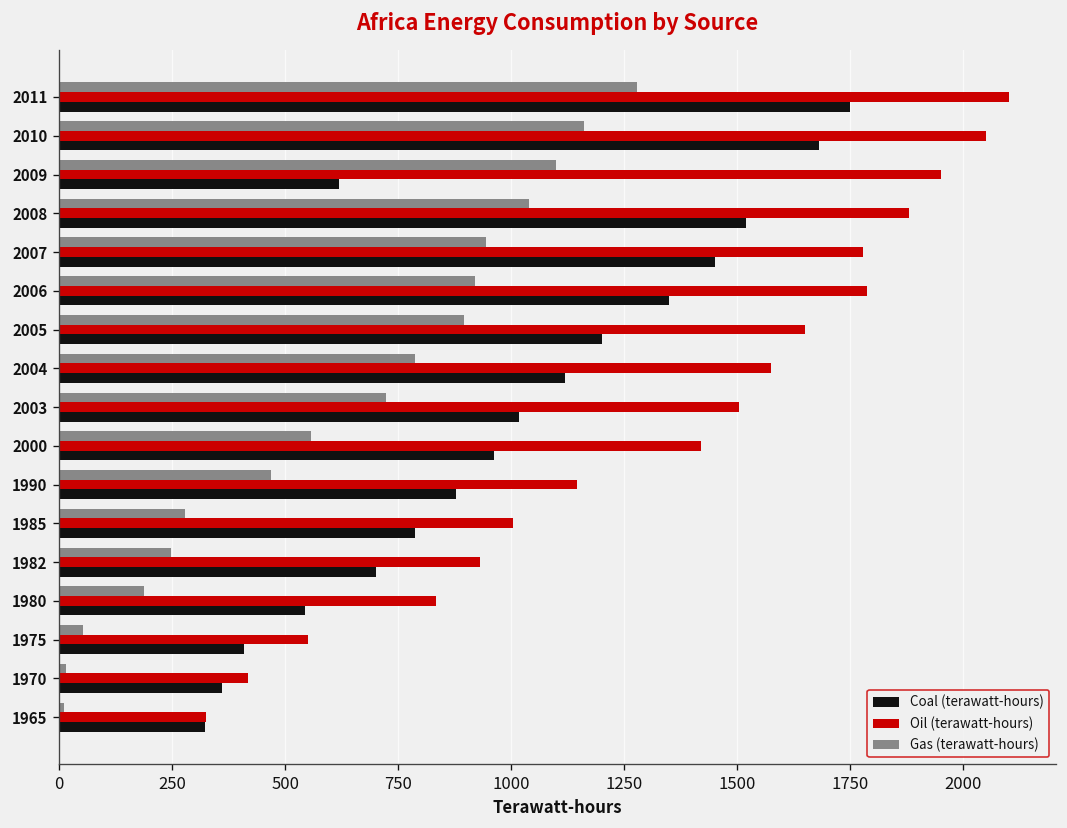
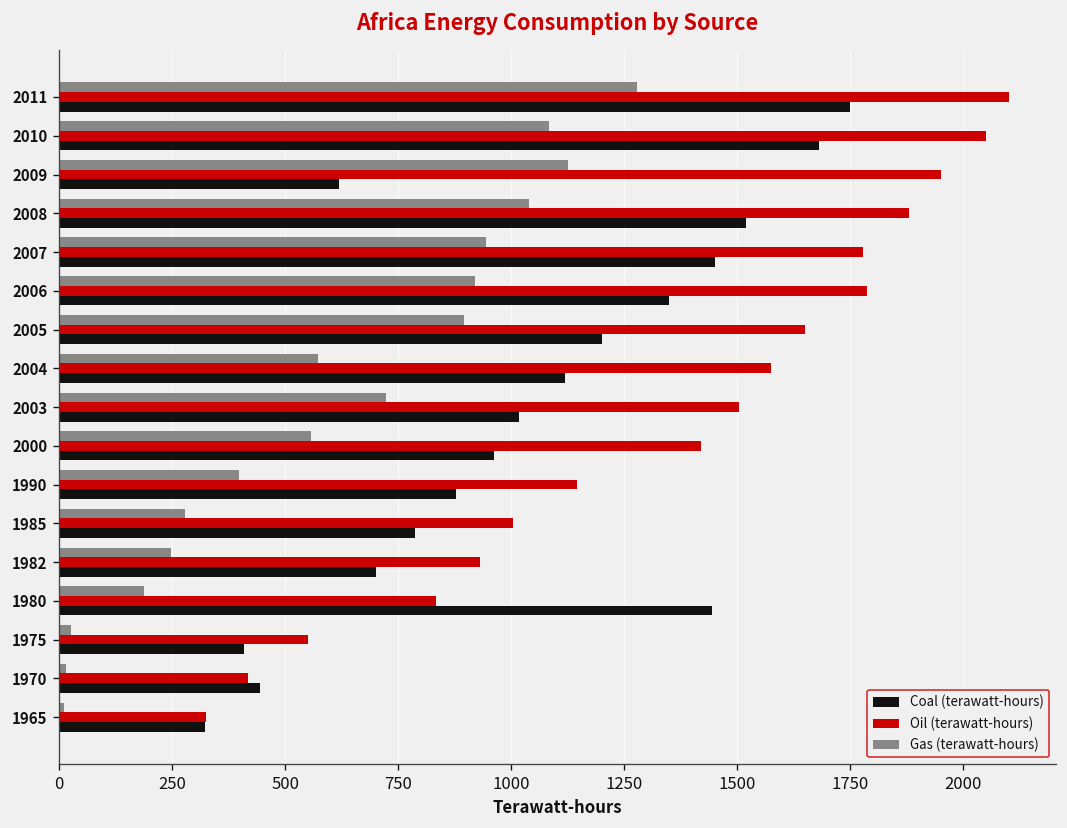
Gas (terawatt-hours), 2010: 1160 -> 1080
Gas (terawatt-hours), 2009: 1100 -> 1130
Gas (terawatt-hours), 2004: 790 -> 570
Gas (terawatt-hours), 1990: 470 -> 400
Coal (terawatt-hours), 1980: 540 -> 1440
Gas (terawatt-hours), 1975: 50 -> 30
Coal (terawatt-hours), 1970: 360 -> 450
